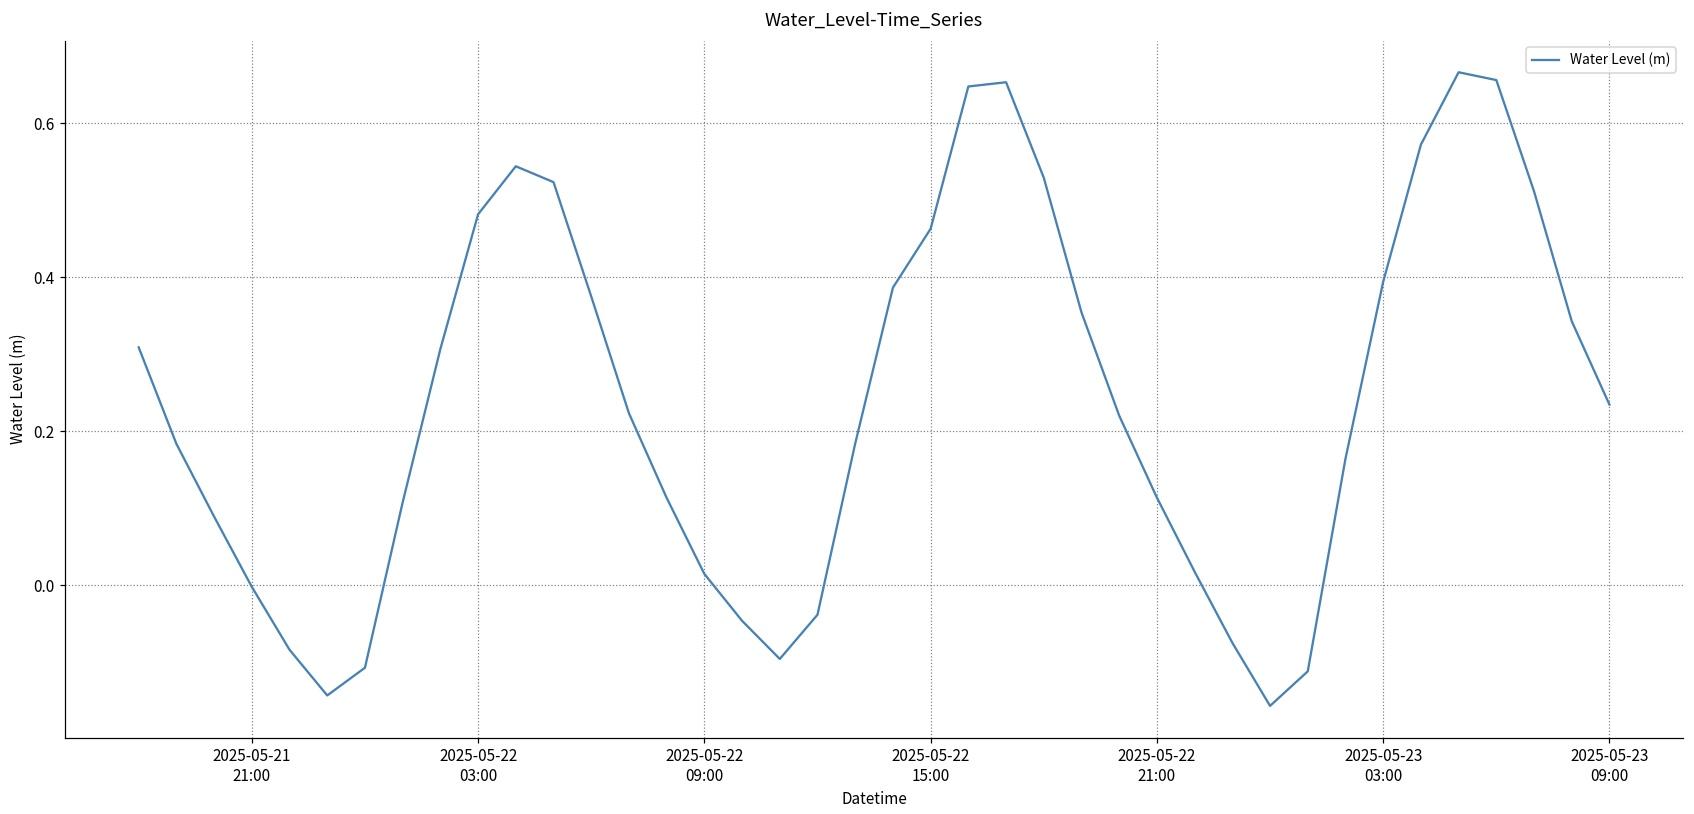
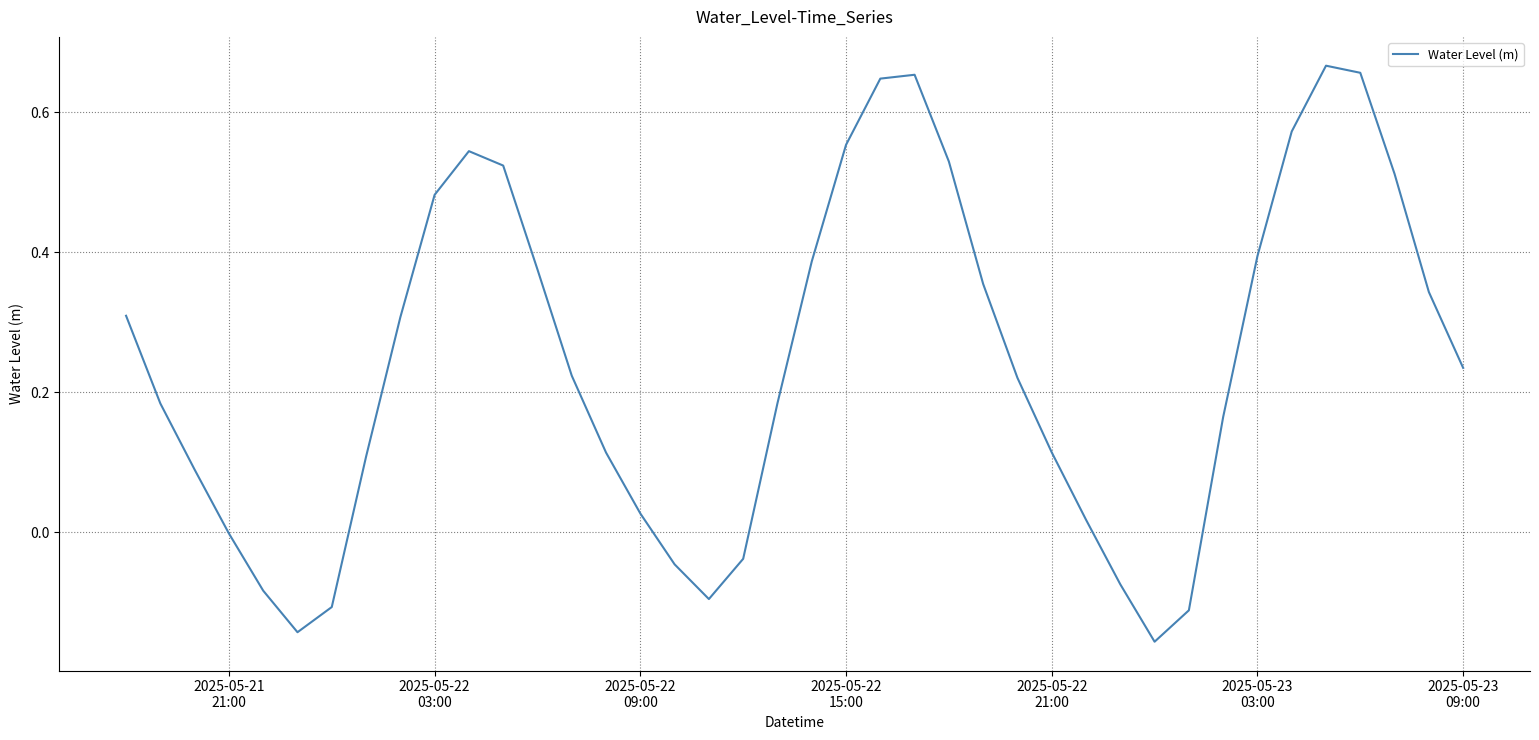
2025-05-22 09:00: 0.01 -> 0.03
2025-05-22 15:00: 0.46 -> 0.55
